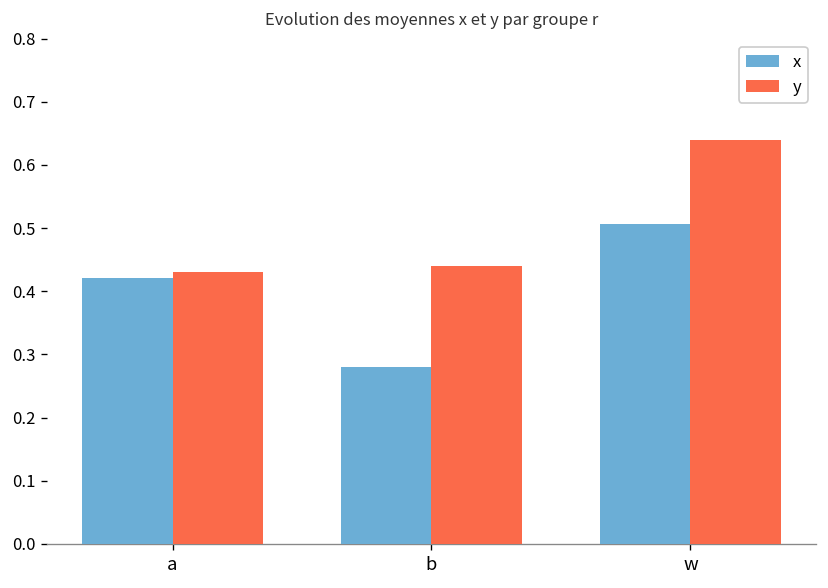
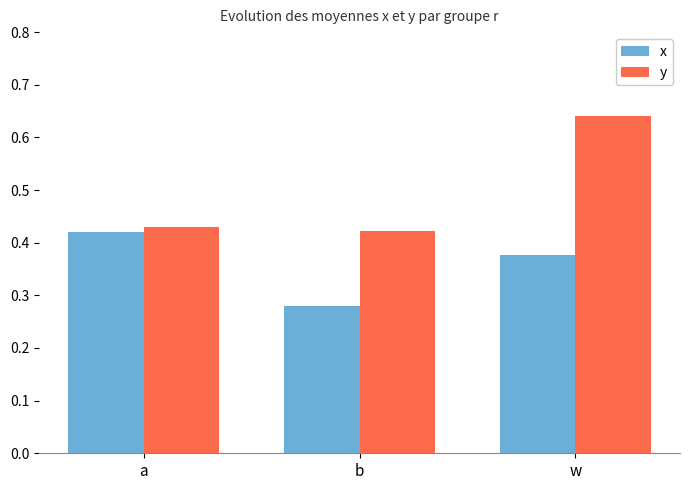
y, b: 0.44 -> 0.42
x, w: 0.51 -> 0.38
